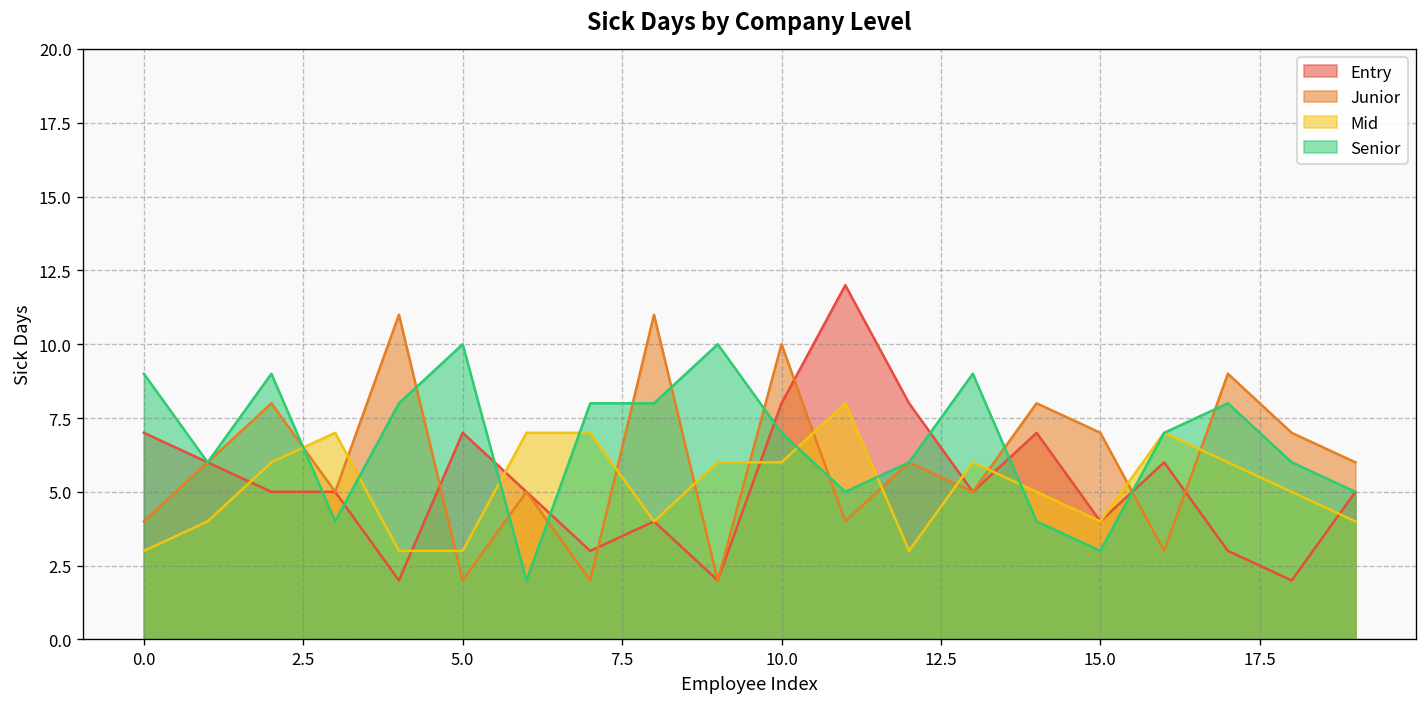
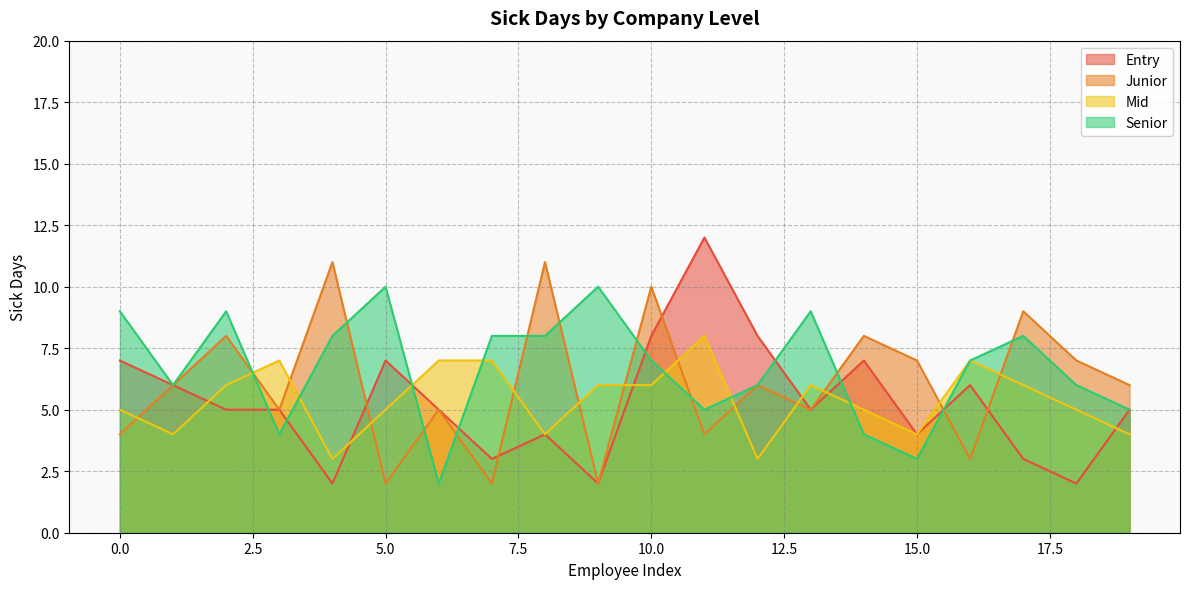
Mid, 0.0: 3 -> 5
Mid, 5.0: 3 -> 5
